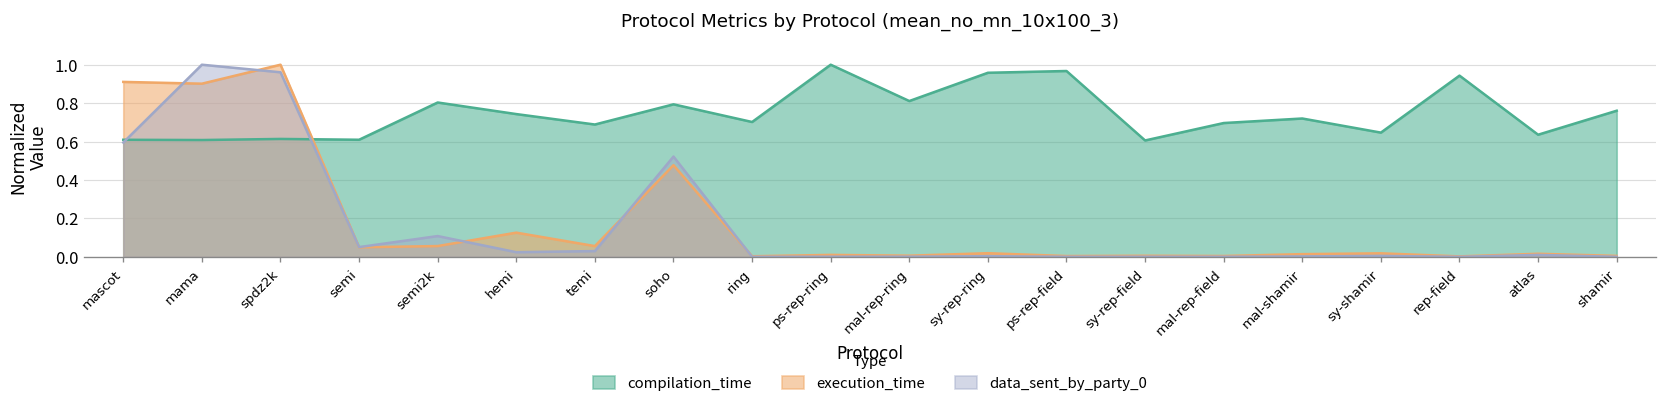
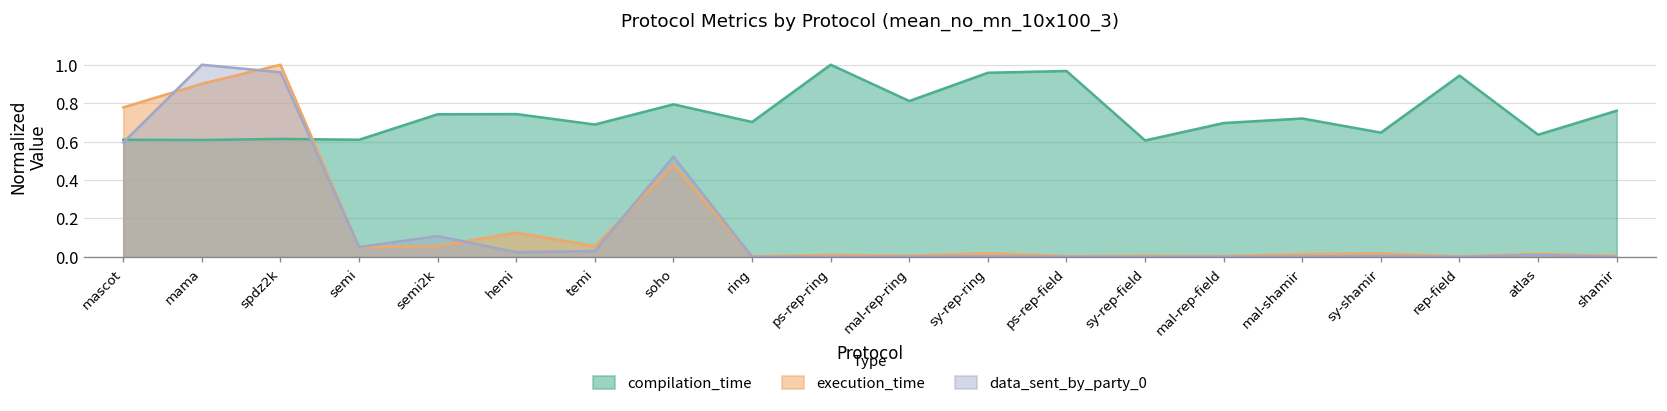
execution_time, mascot: 0.91 -> 0.78
compilation_time, semi2k: 0.80 -> 0.74
